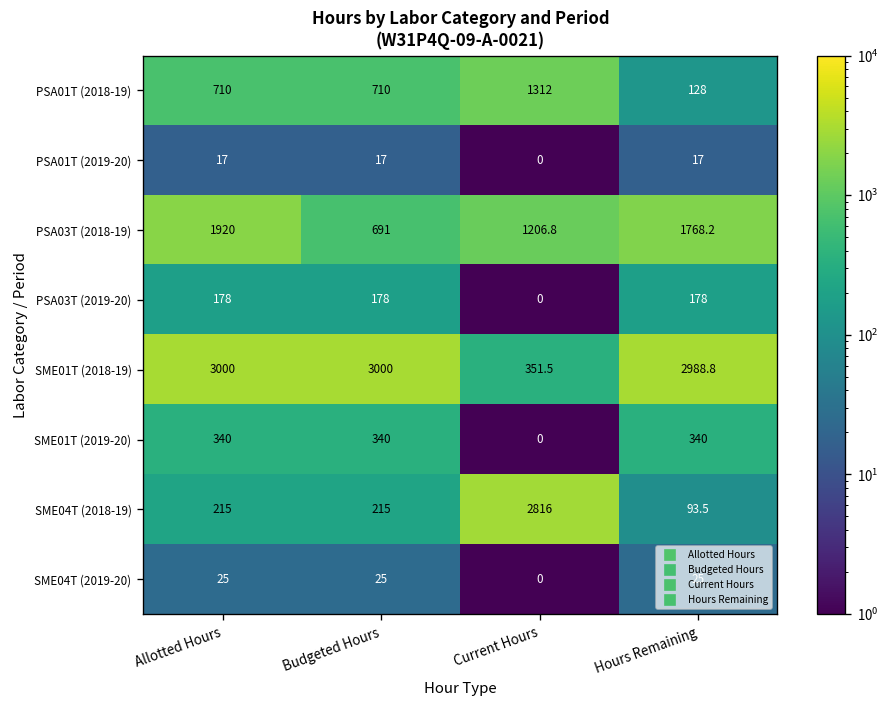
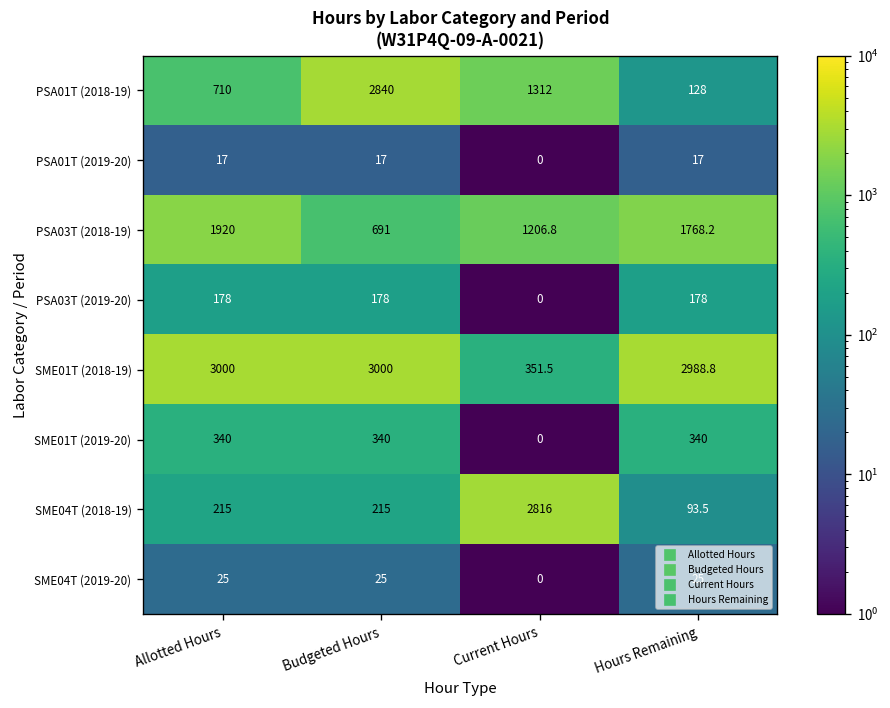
PSA01T (2018-19), Budgeted Hours: 710 -> 2840
